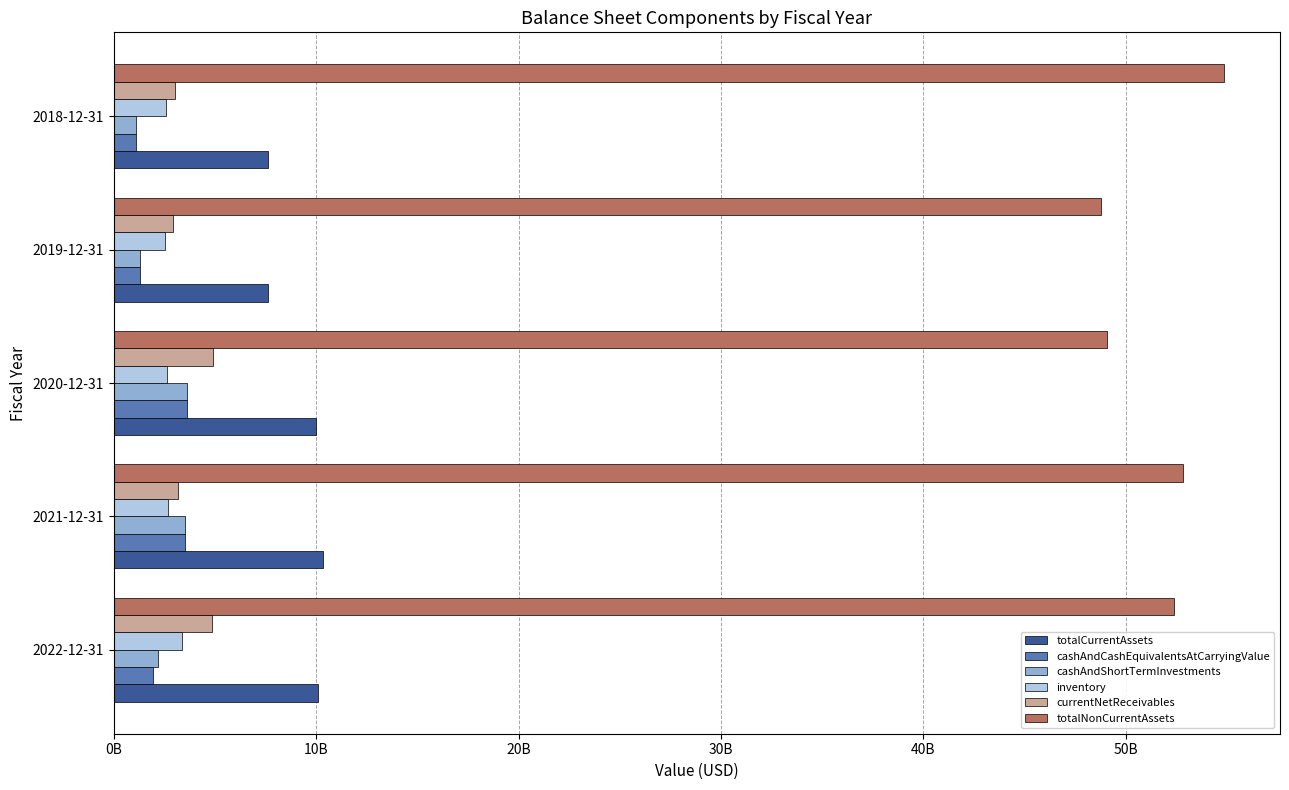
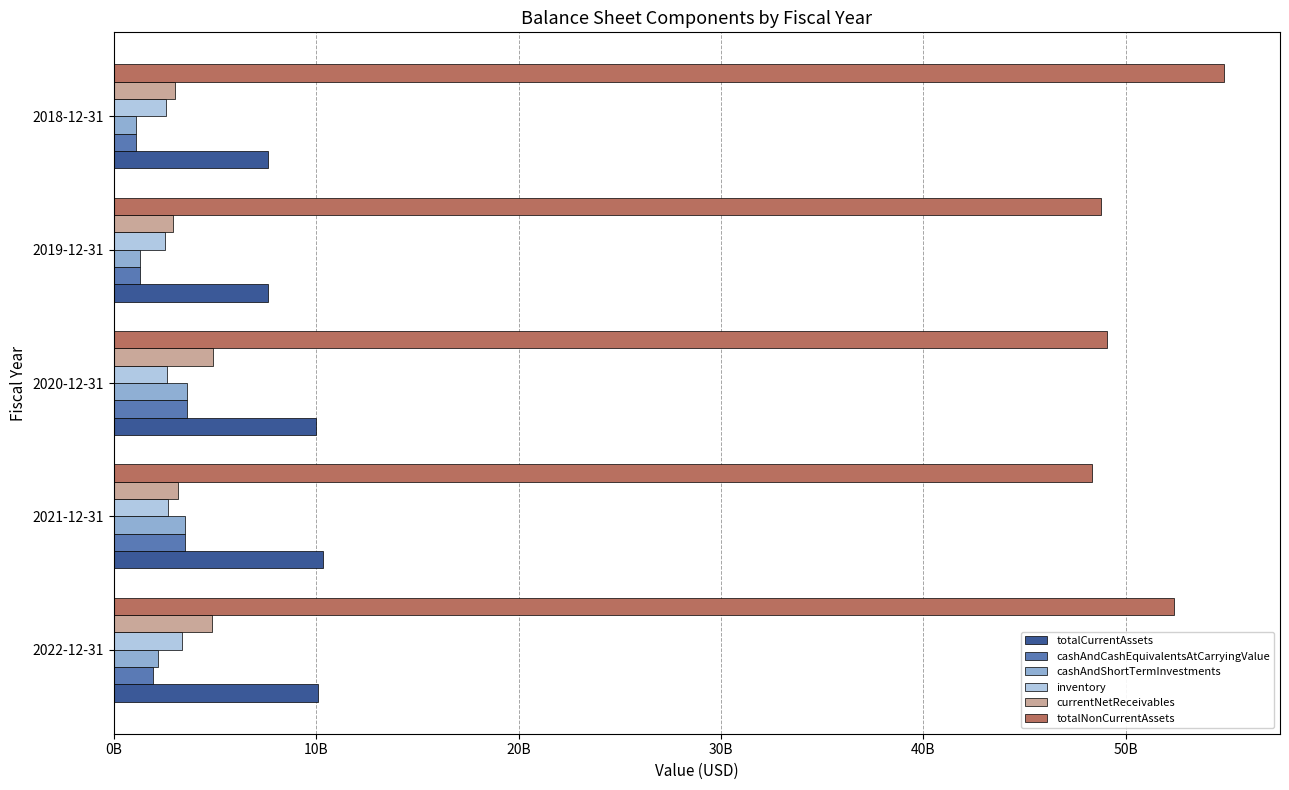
totalNonCurrentAssets, 2021-12-31: 52800000000 -> 48300000000
